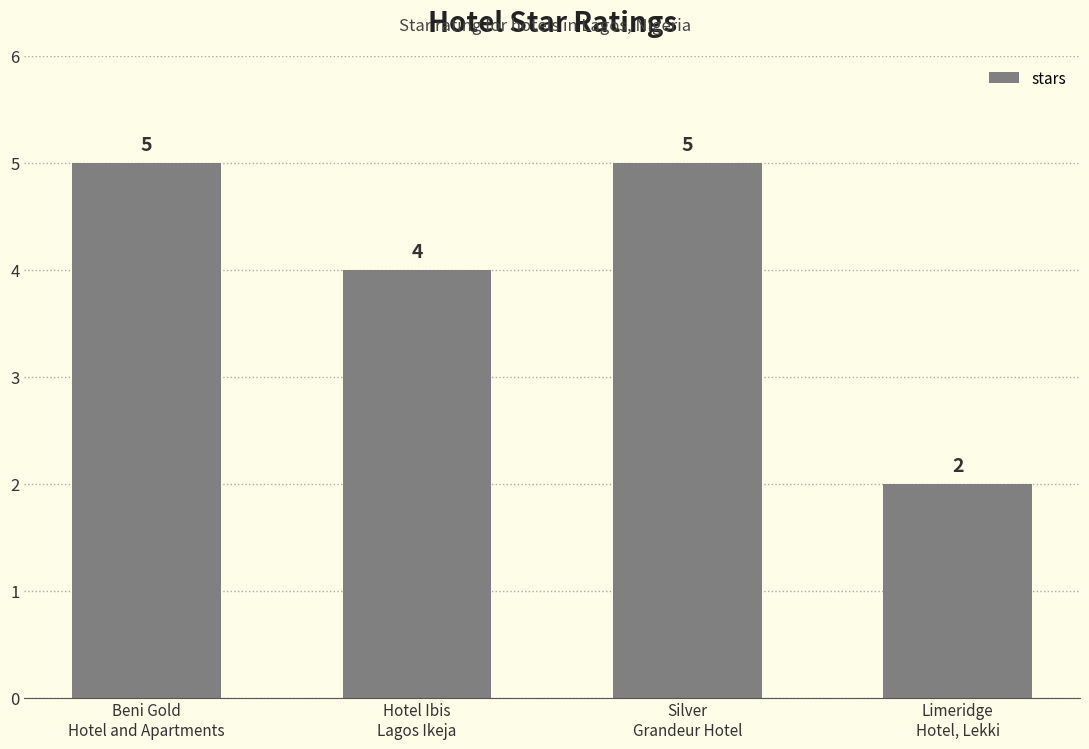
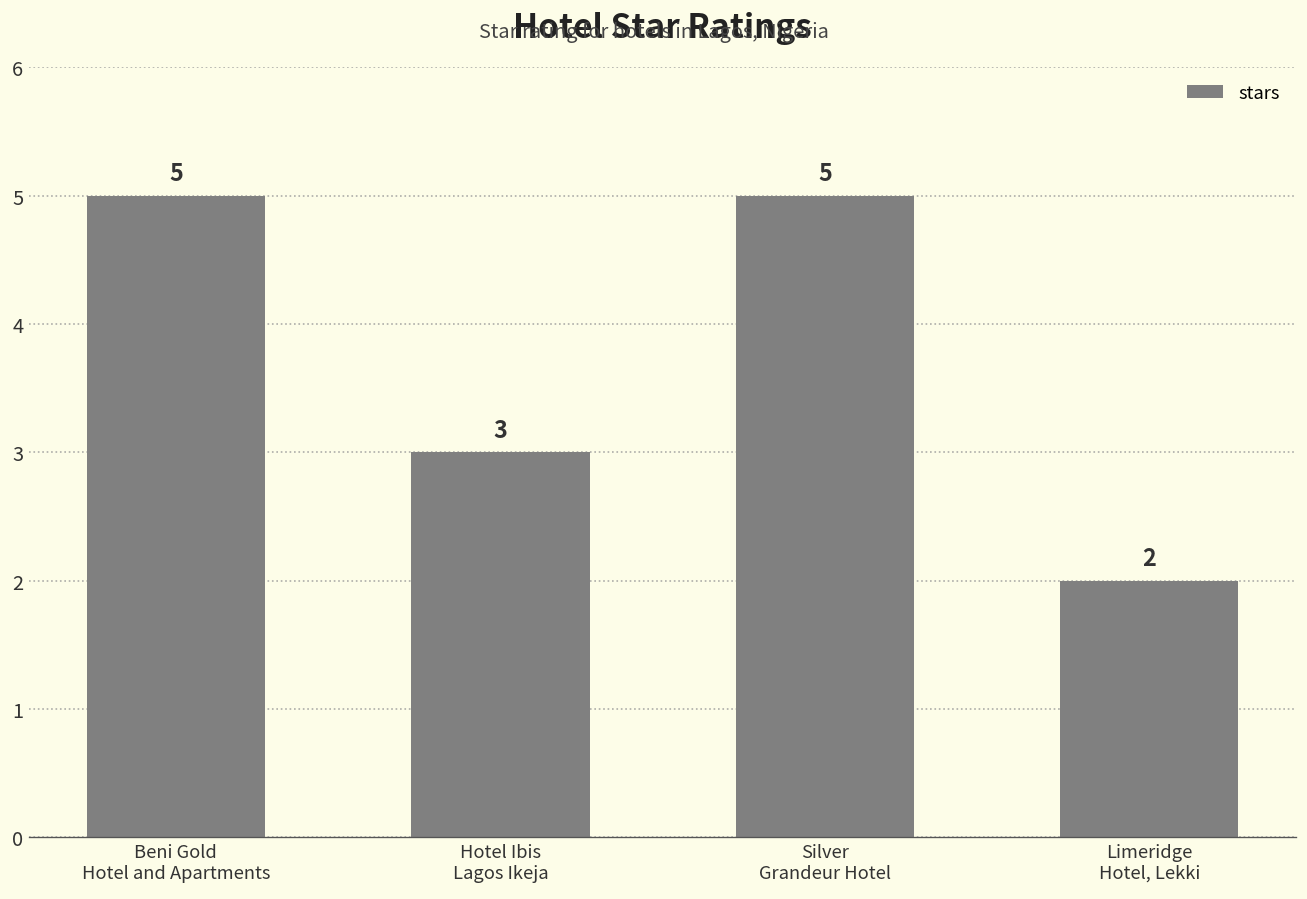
Hotel Ibis Lagos Ikeja: 4 -> 3
